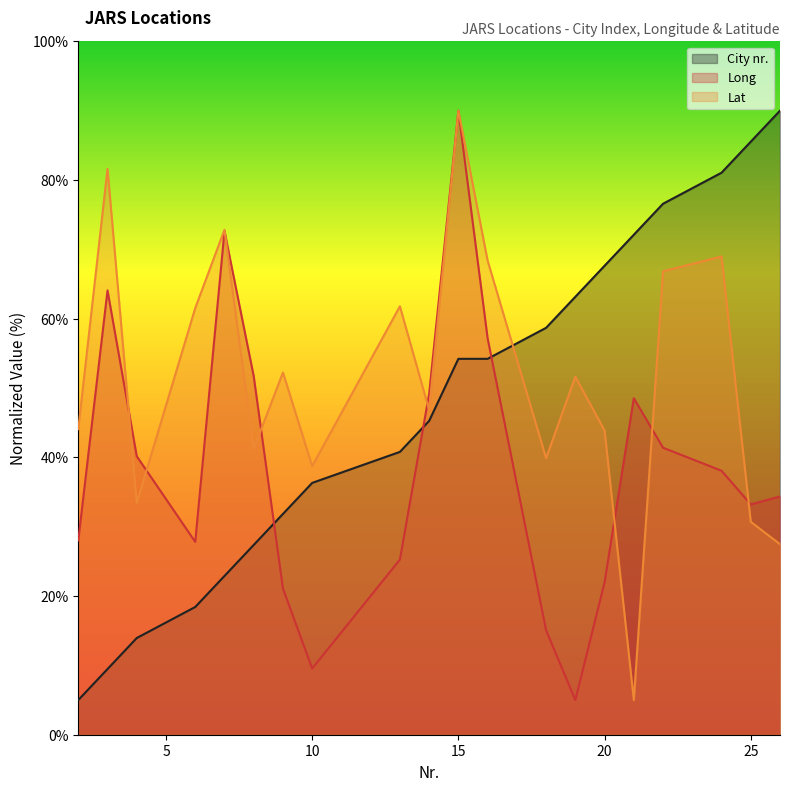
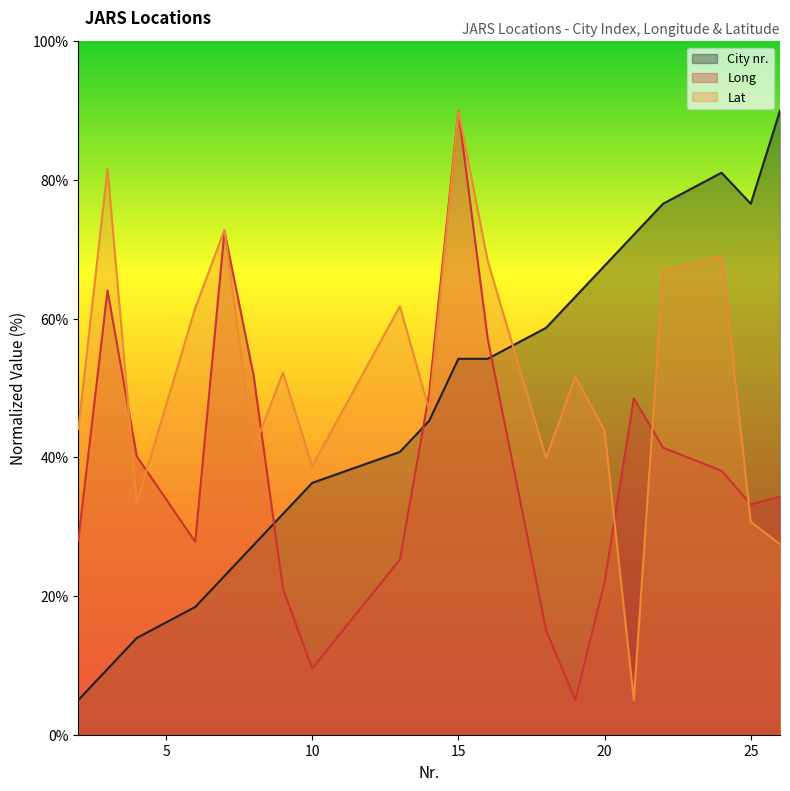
City nr., 25: 86% -> 77%
